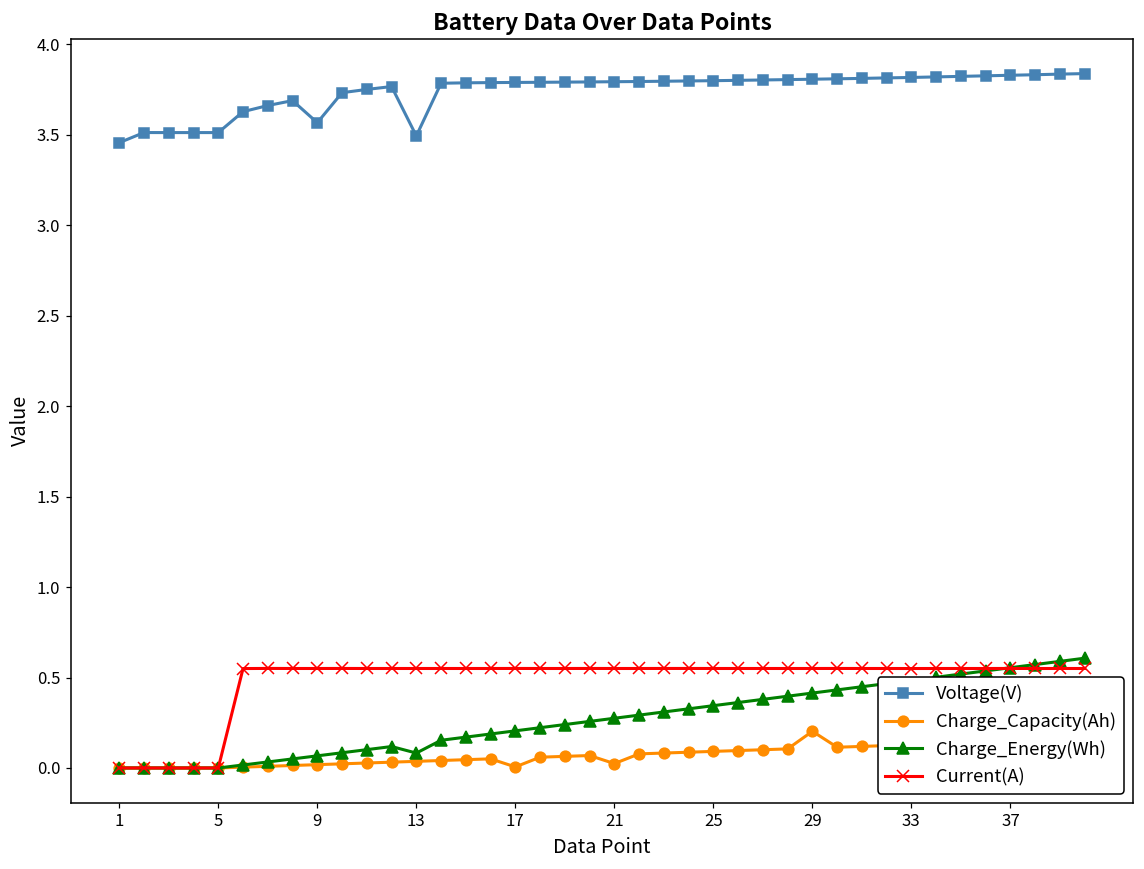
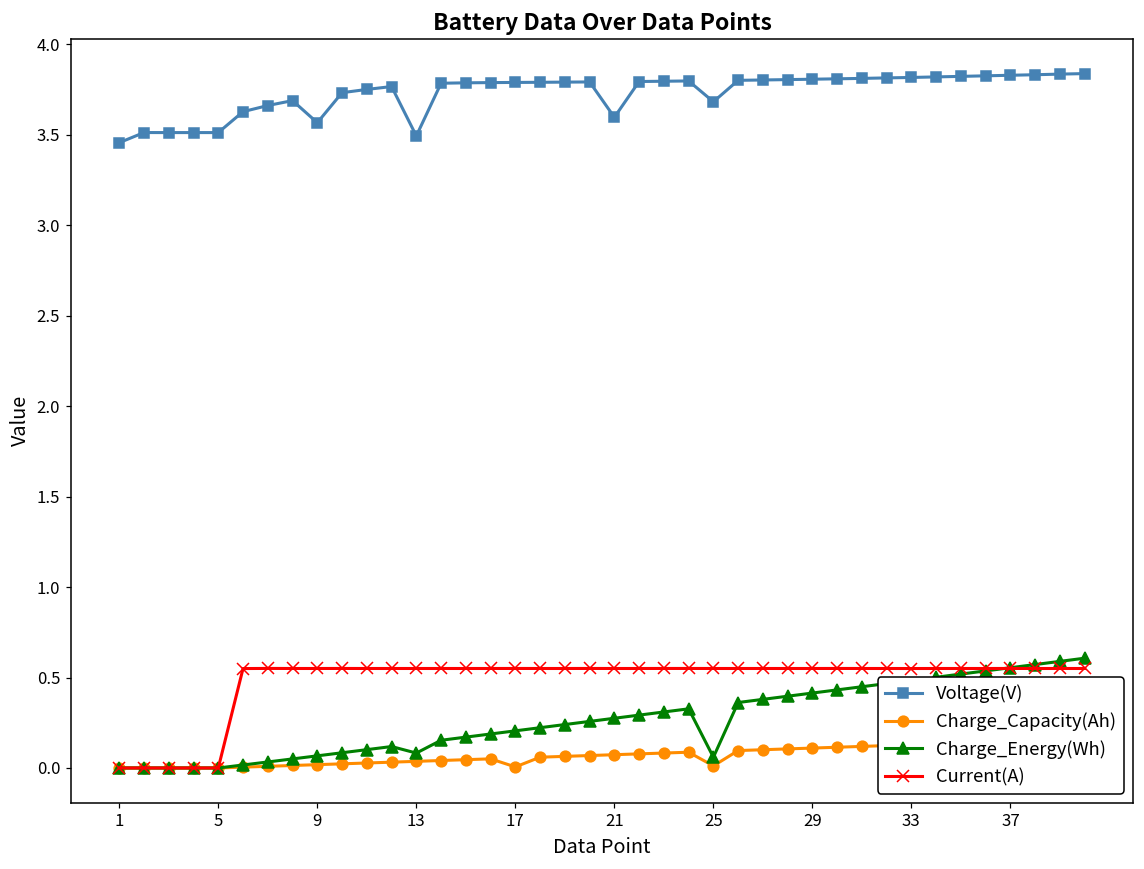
Voltage(V), 21: 3.79 -> 3.60
Charge_Capacity(Ah), 21: 0.02 -> 0.07
Voltage(V), 25: 3.80 -> 3.68
Charge_Capacity(Ah), 25: 0.09 -> 0.01
Charge_Energy(Wh), 25: 0.34 -> 0.06
Charge_Capacity(Ah), 29: 0.20 -> 0.11
